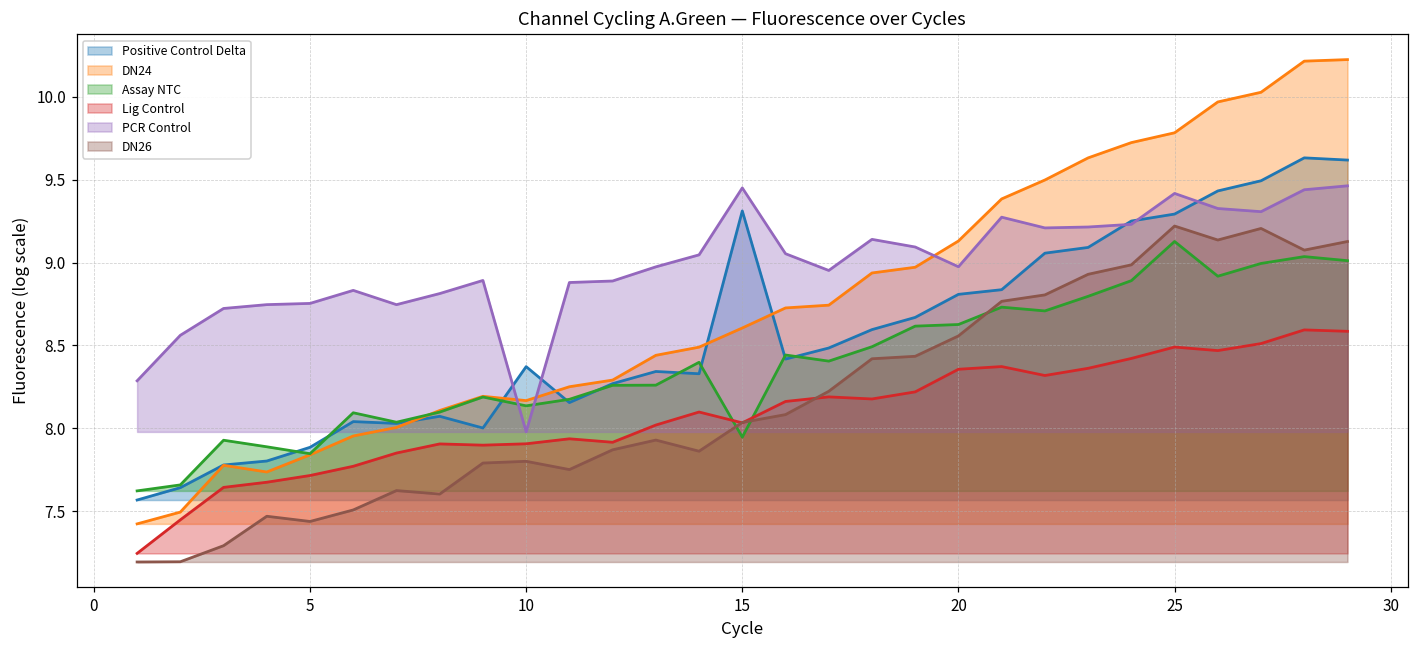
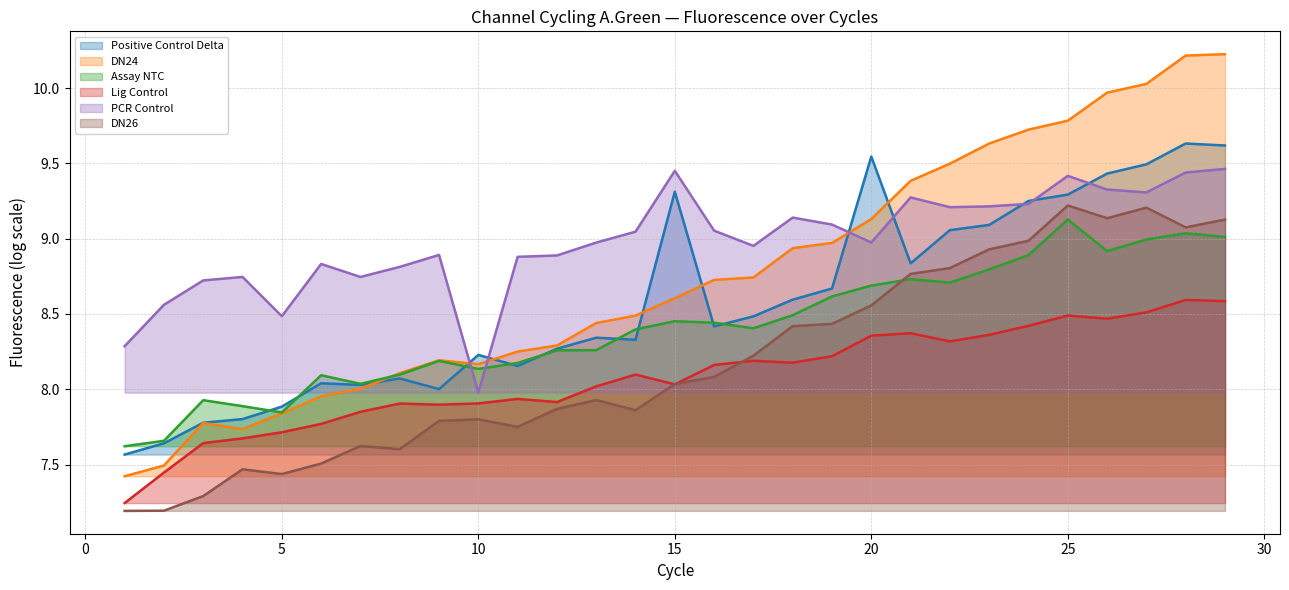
PCR Control, 5: 8.75 -> 8.48
Positive Control Delta, 10: 8.37 -> 8.23
Assay NTC, 15: 7.95 -> 8.45
Positive Control Delta, 20: 8.81 -> 9.54
Assay NTC, 20: 8.63 -> 8.69
